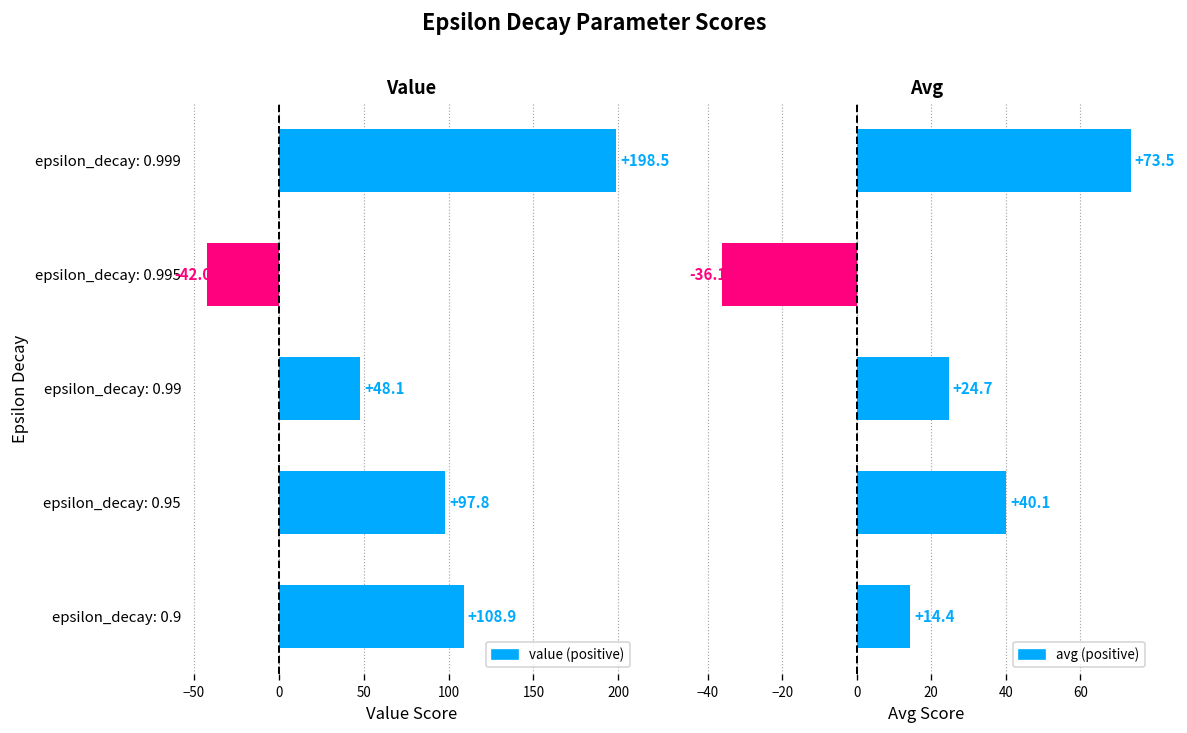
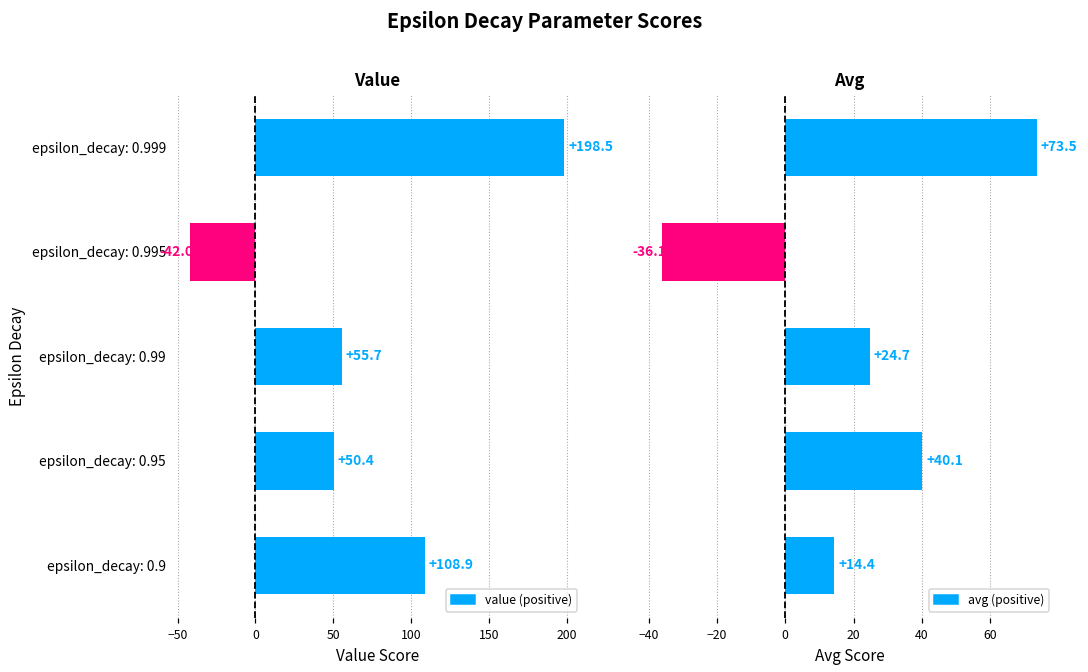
Value, epsilon_decay: 0.99: +48.1 -> +55.7
Value, epsilon_decay: 0.95: +97.8 -> +50.4
